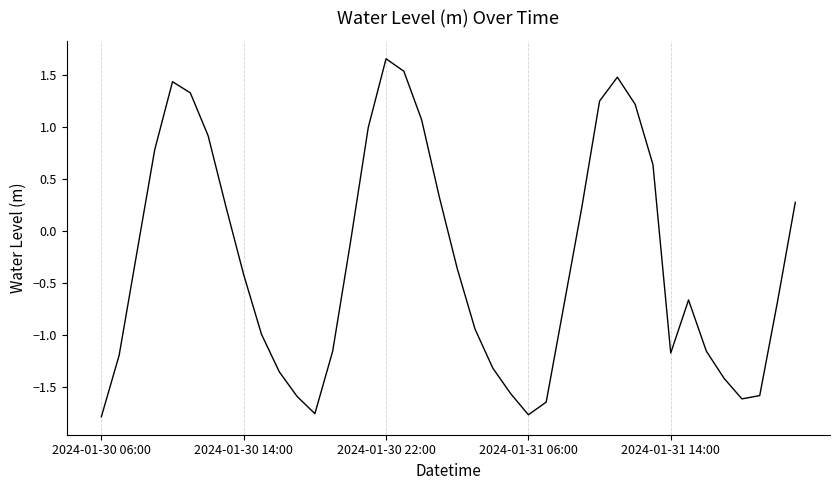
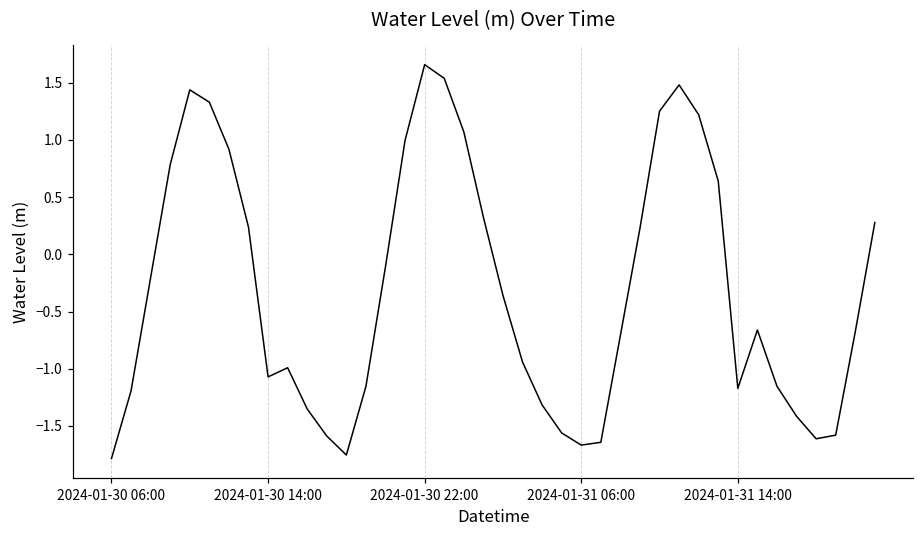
2024-01-30 14:00: -0.42 -> -1.07
2024-01-31 06:00: -1.76 -> -1.67
